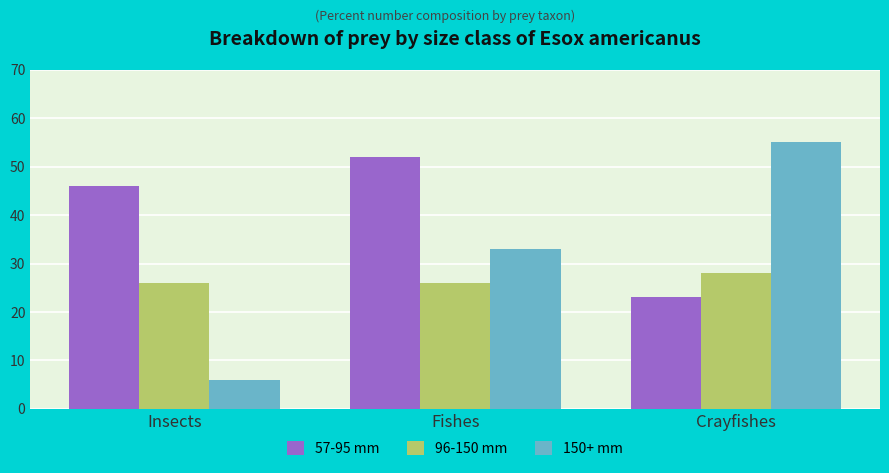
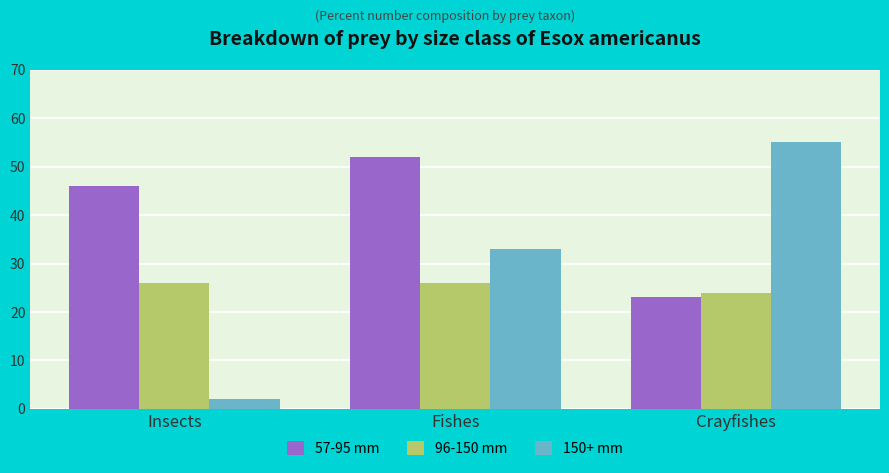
150+ mm, Insects: 6 -> 2
96-150 mm, Crayfishes: 28 -> 24
